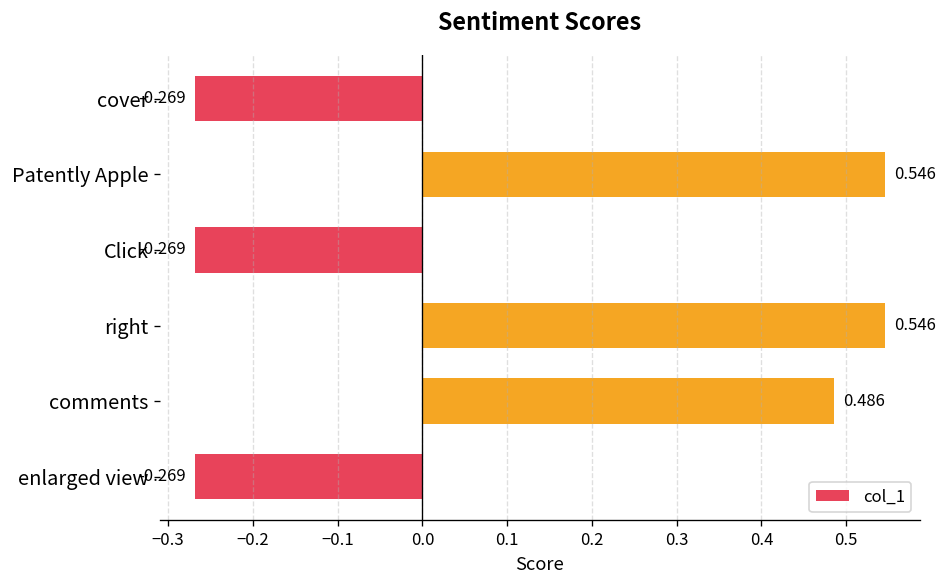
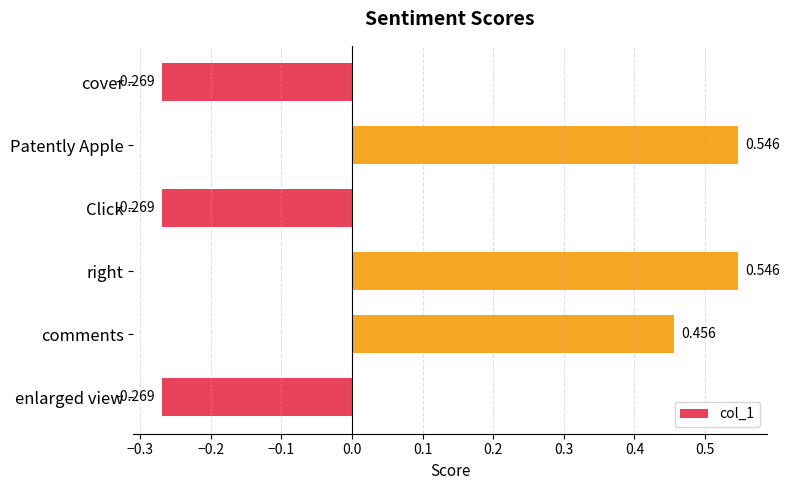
comments: 0.486 -> 0.456
